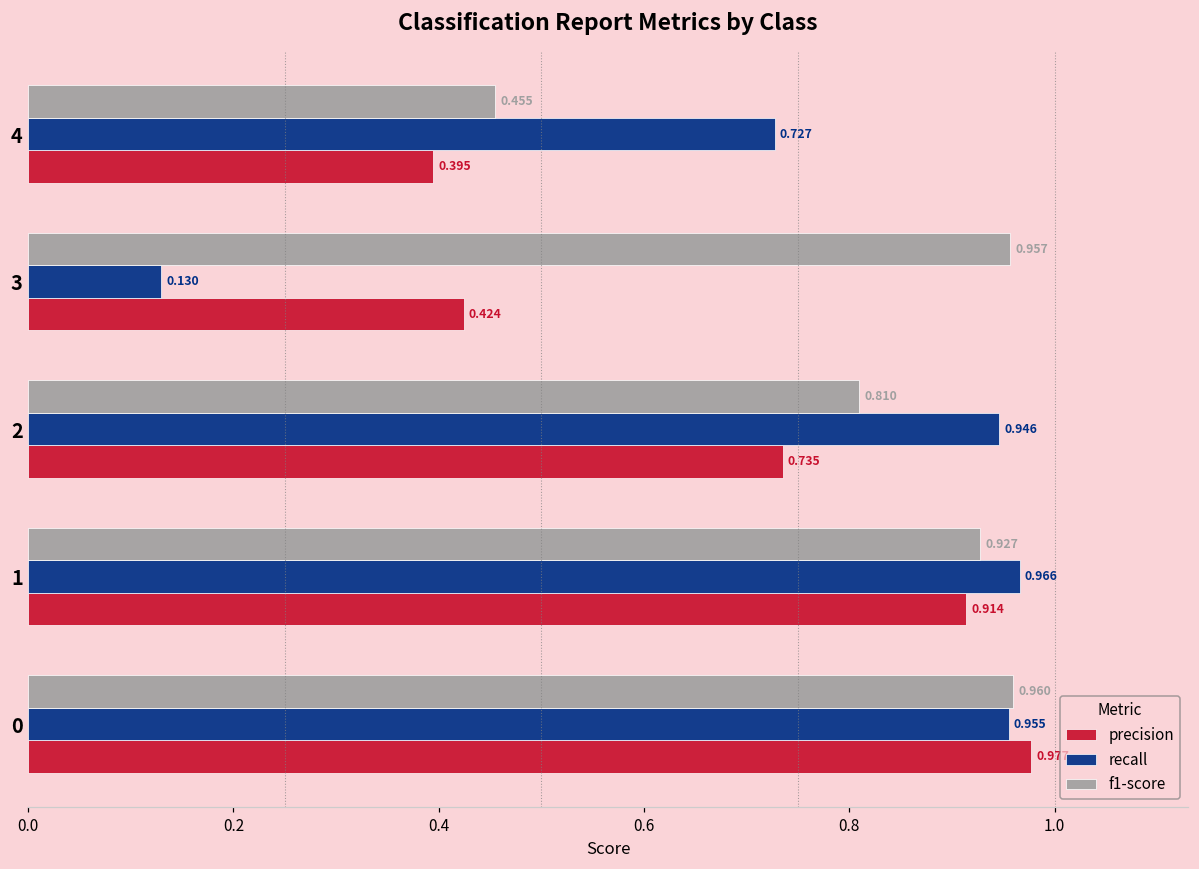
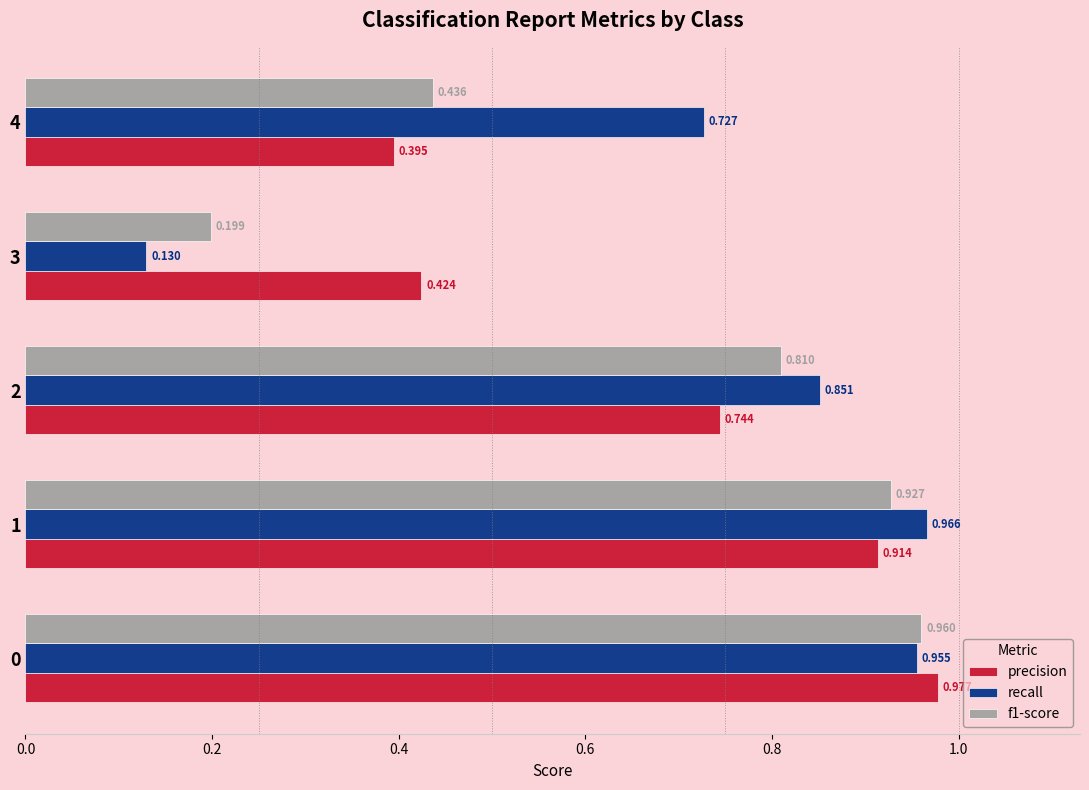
f1-score, 4: 0.455 -> 0.436
f1-score, 3: 0.957 -> 0.199
recall, 2: 0.946 -> 0.851
precision, 2: 0.735 -> 0.744
